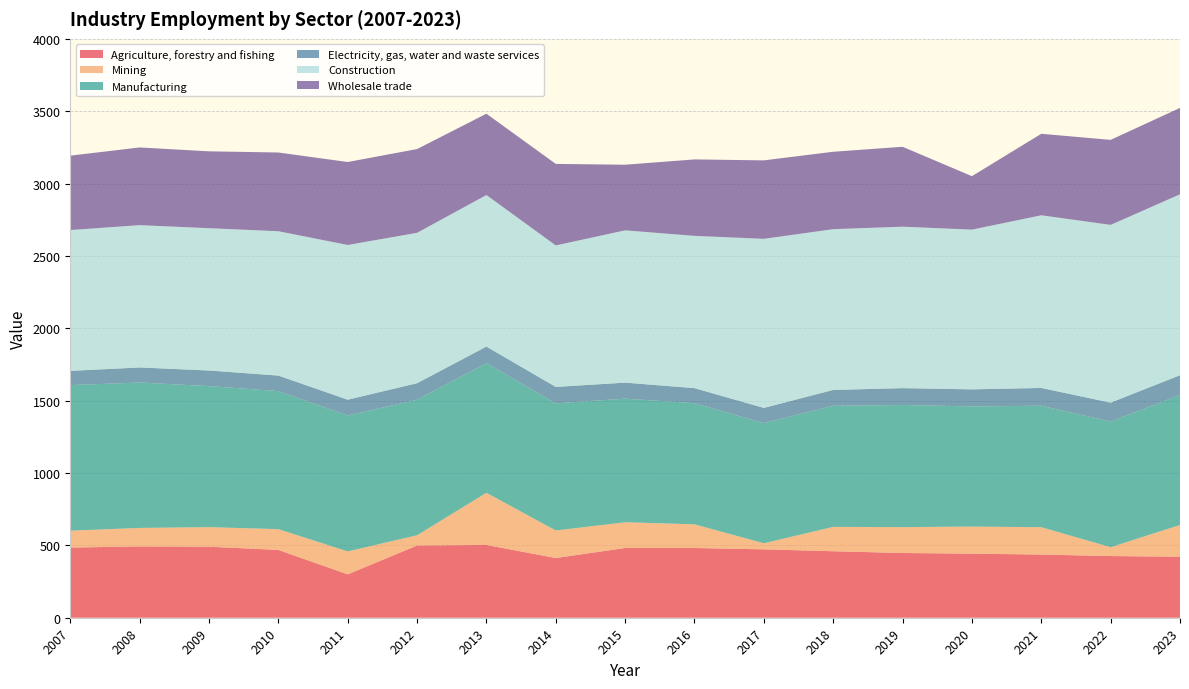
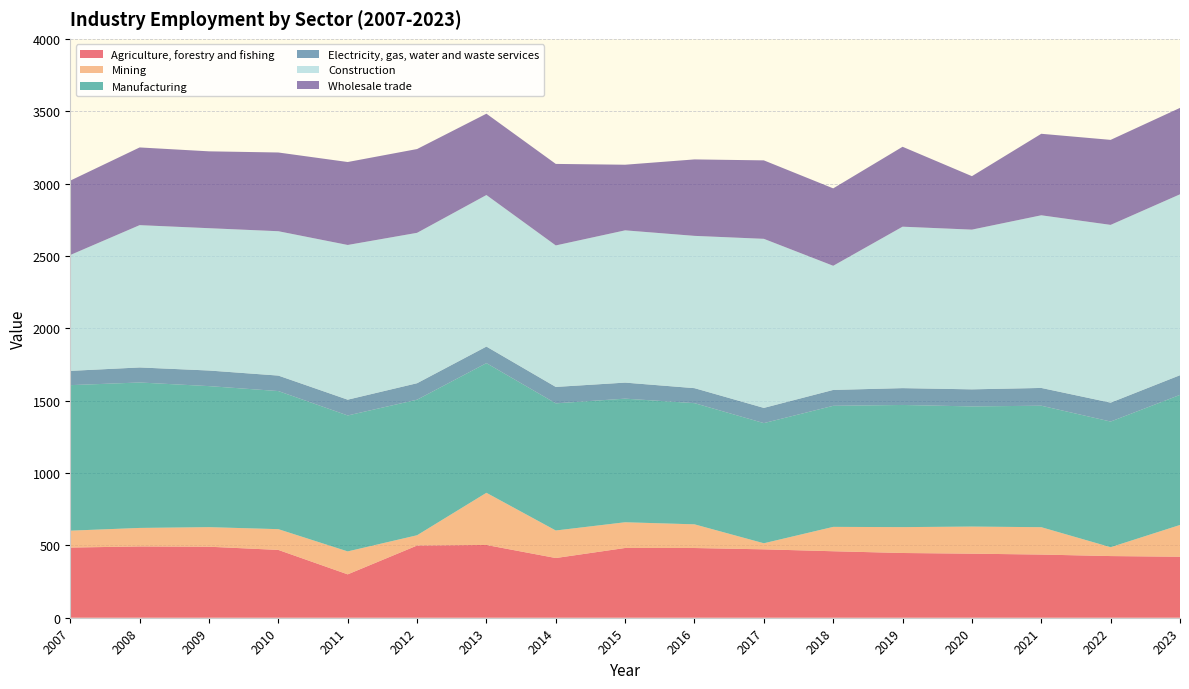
Construction, 2007: 970 -> 800
Construction, 2018: 1110 -> 860
